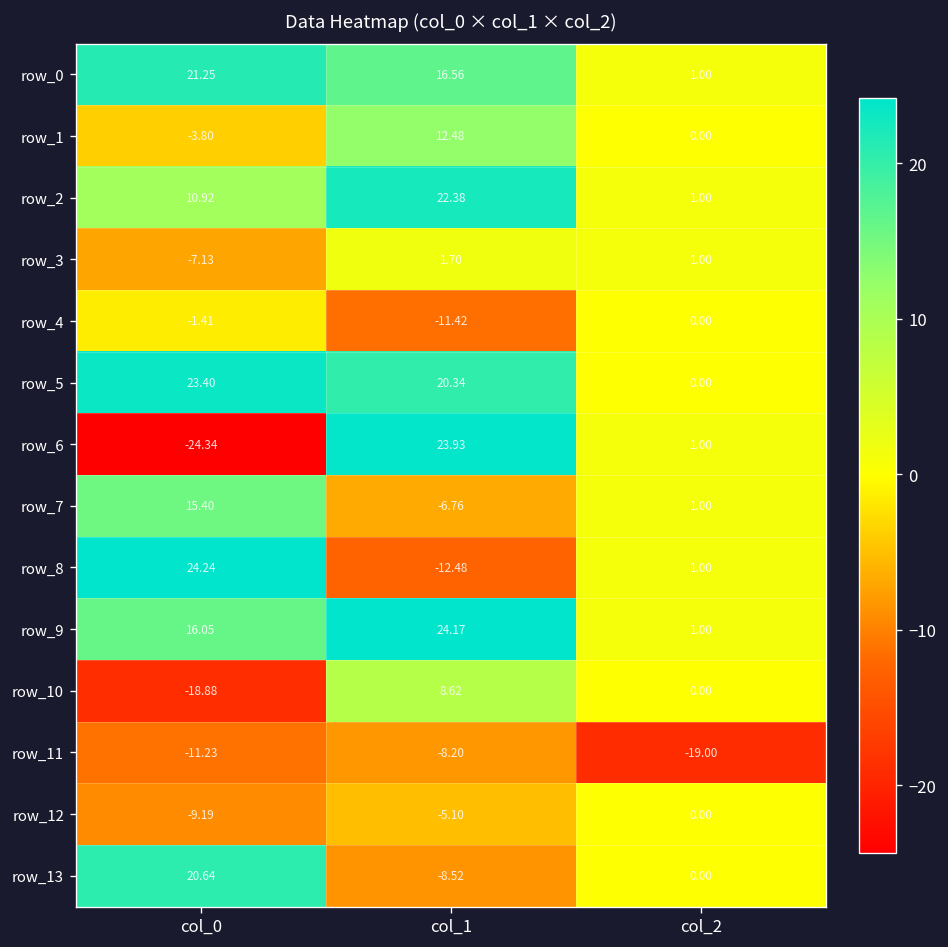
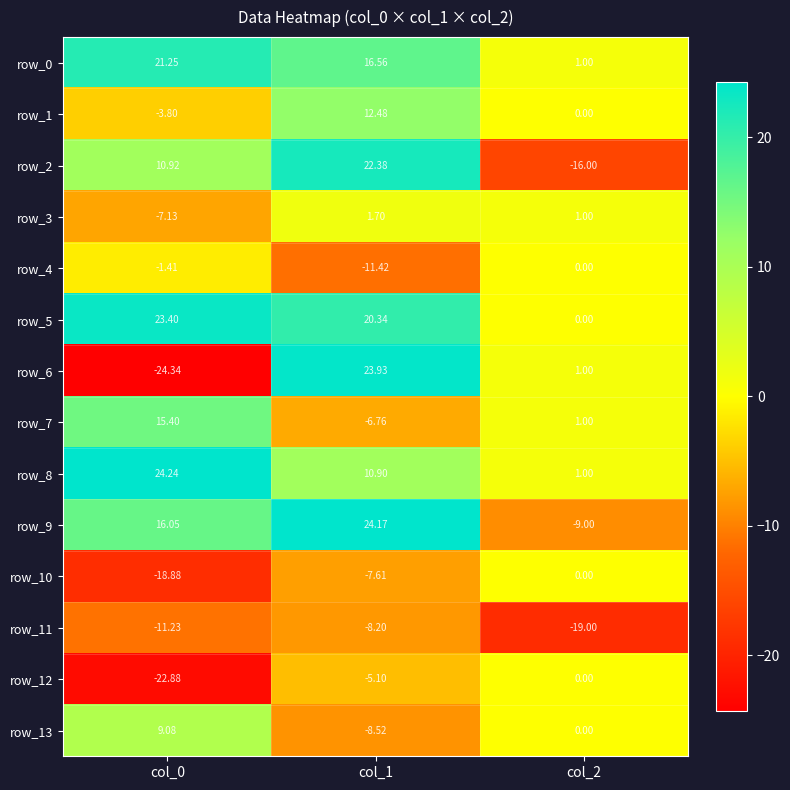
row_2, col_2: 1.00 -> -16.00
row_8, col_1: -12.48 -> 10.90
row_9, col_2: 1.00 -> -9.00
row_10, col_1: 8.62 -> -7.61
row_12, col_0: -9.19 -> -22.88
row_13, col_0: 20.64 -> 9.08
